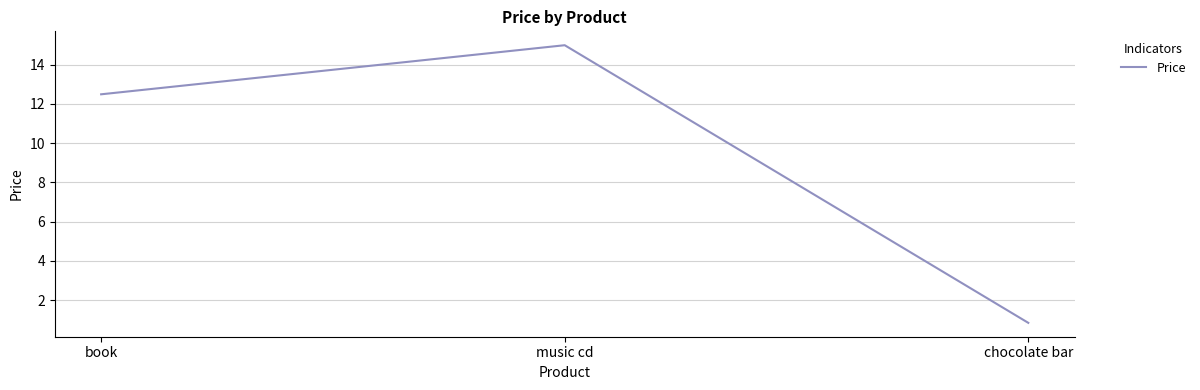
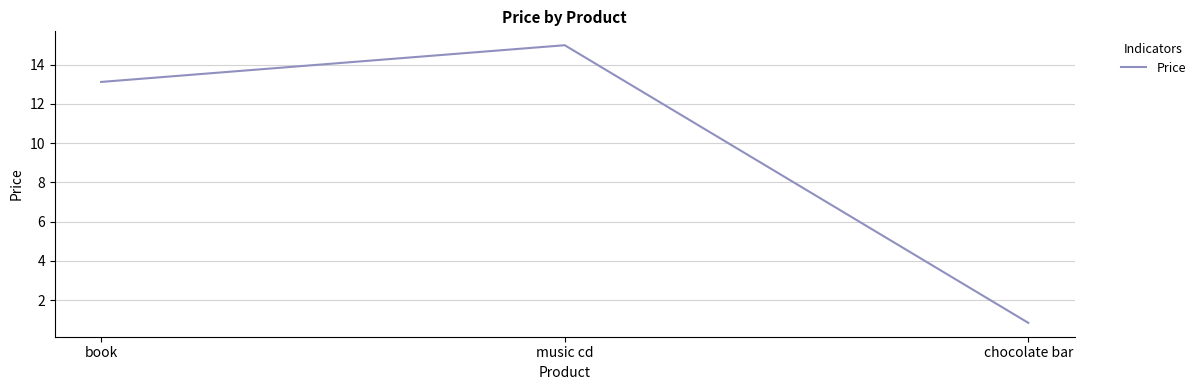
book: 12.5 -> 13.1
